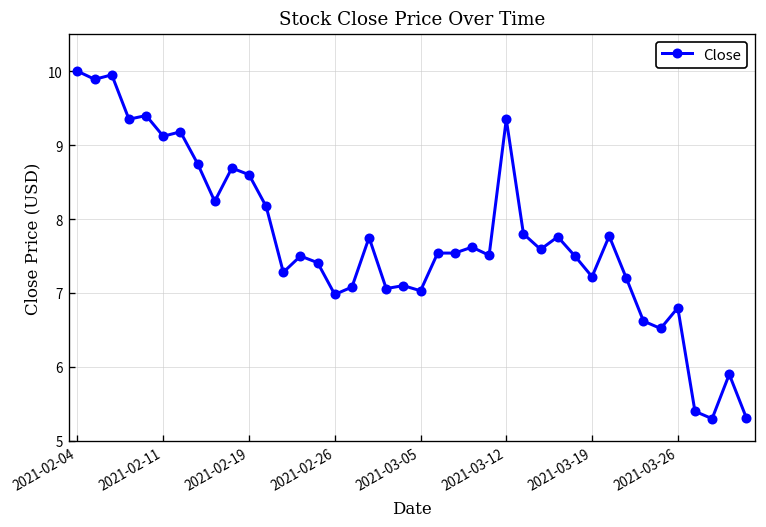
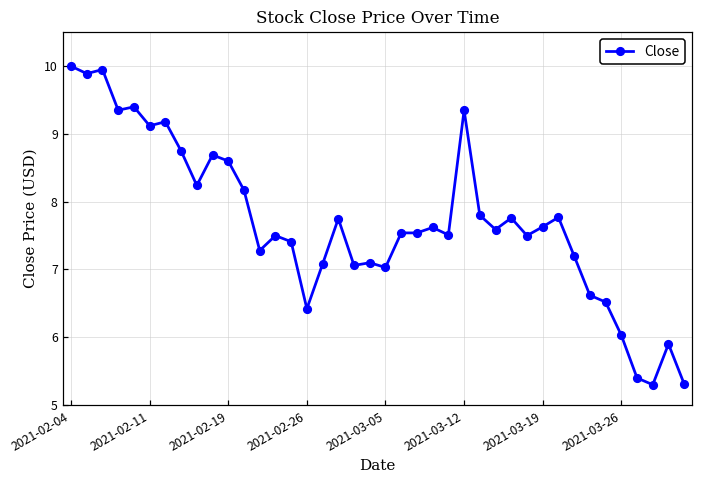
2021-02-26: 7.0 -> 6.4
2021-03-19: 7.2 -> 7.6
2021-03-26: 6.8 -> 6.0
